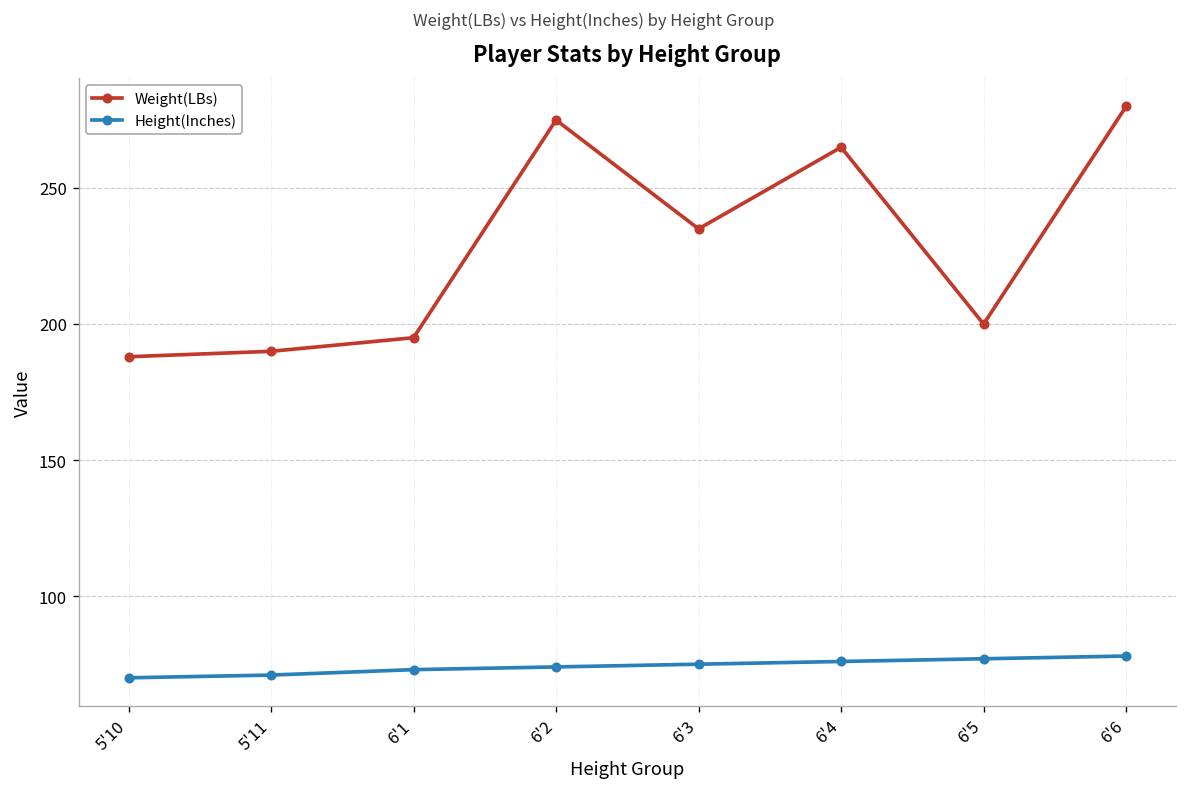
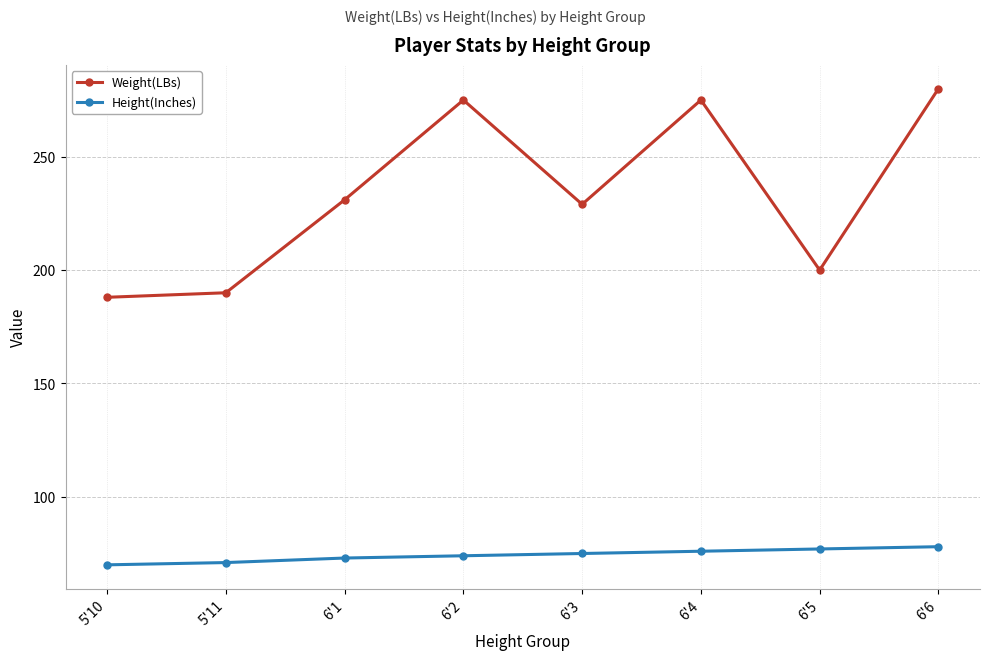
Weight(LBs), 6'1: 195 -> 231
Weight(LBs), 6'3: 235 -> 229
Weight(LBs), 6'4: 265 -> 275
